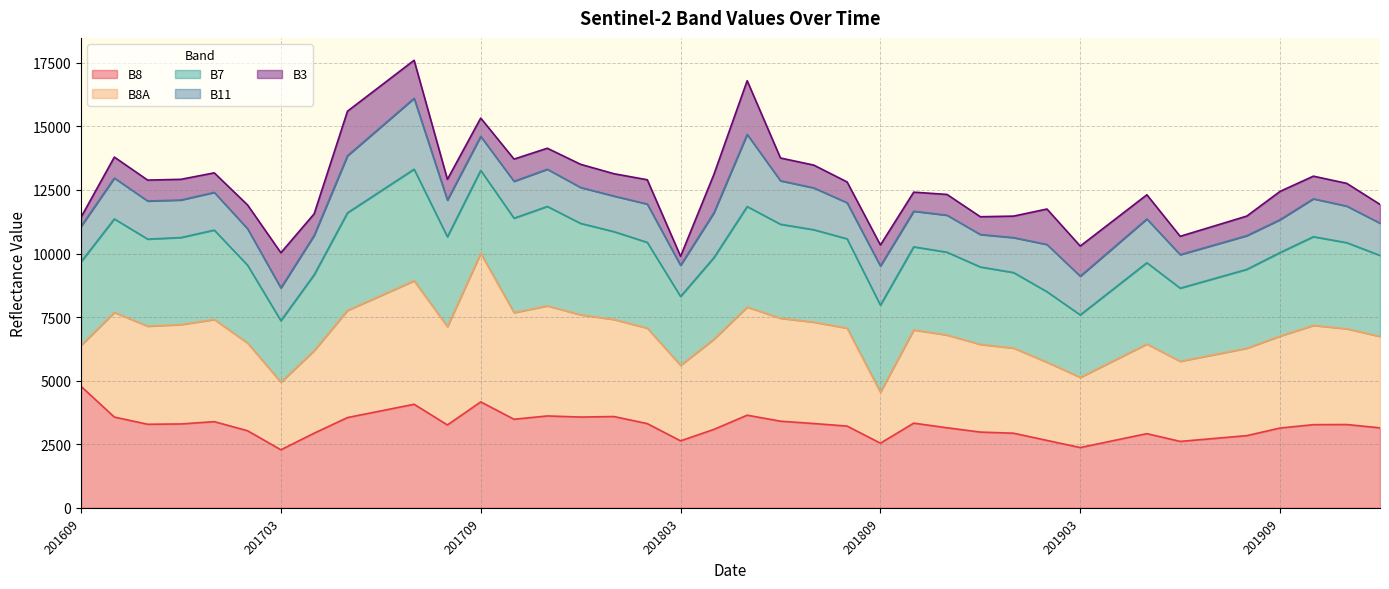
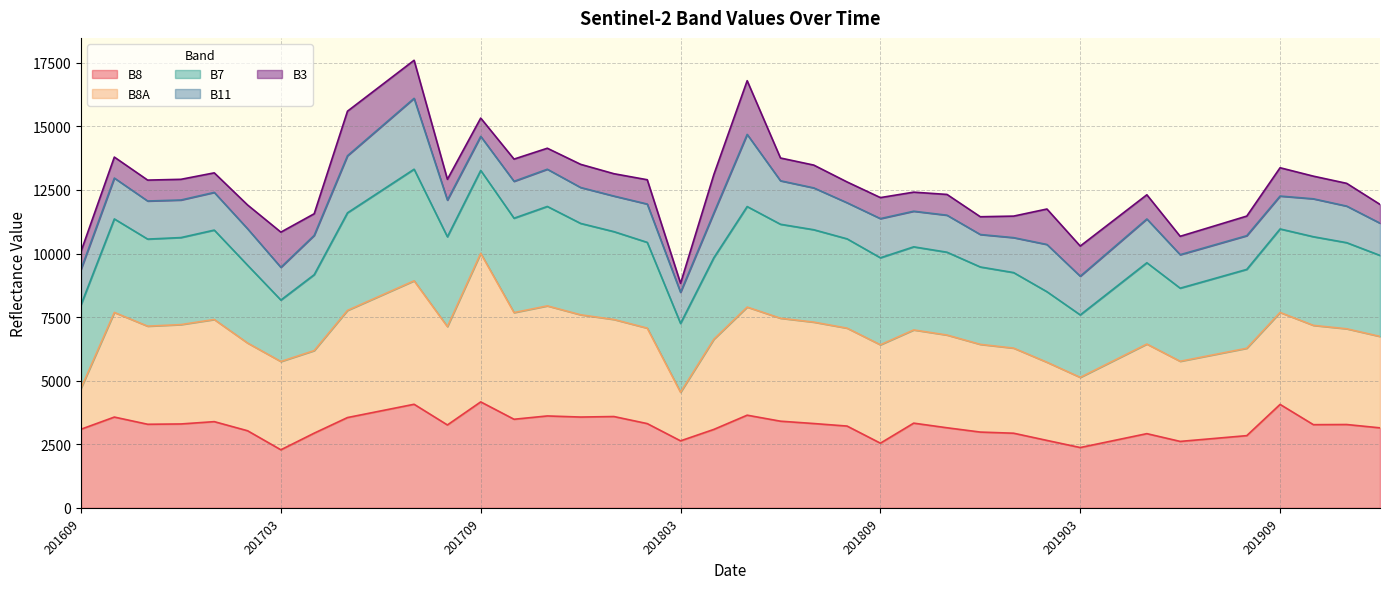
B8, 201609: 4800 -> 3100
B3, 201609: 400 -> 700
B8A, 201703: 2700 -> 3500
B8A, 201803: 3000 -> 1900
B8A, 201809: 2000 -> 3900
B8, 201909: 3100 -> 4100
